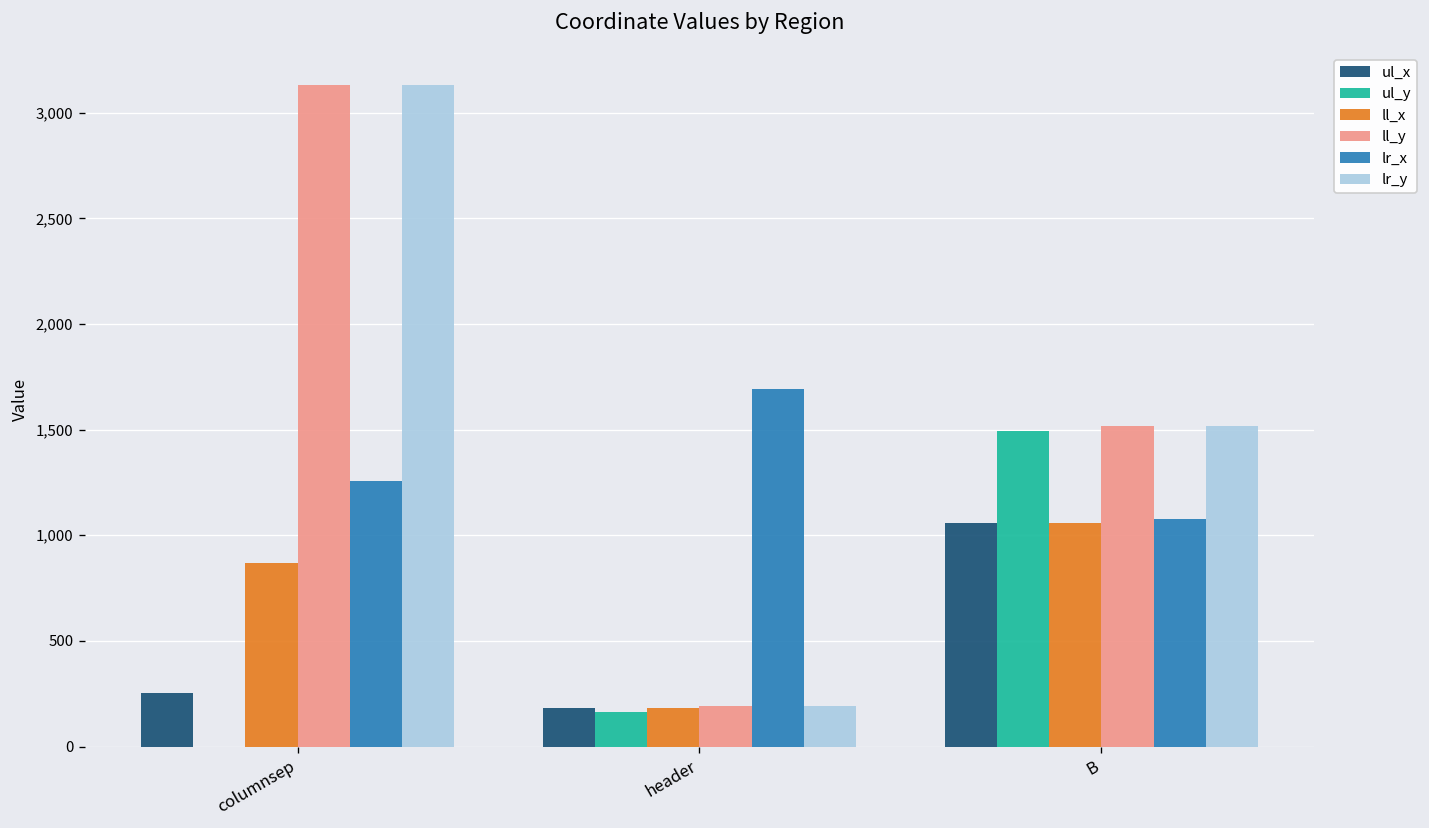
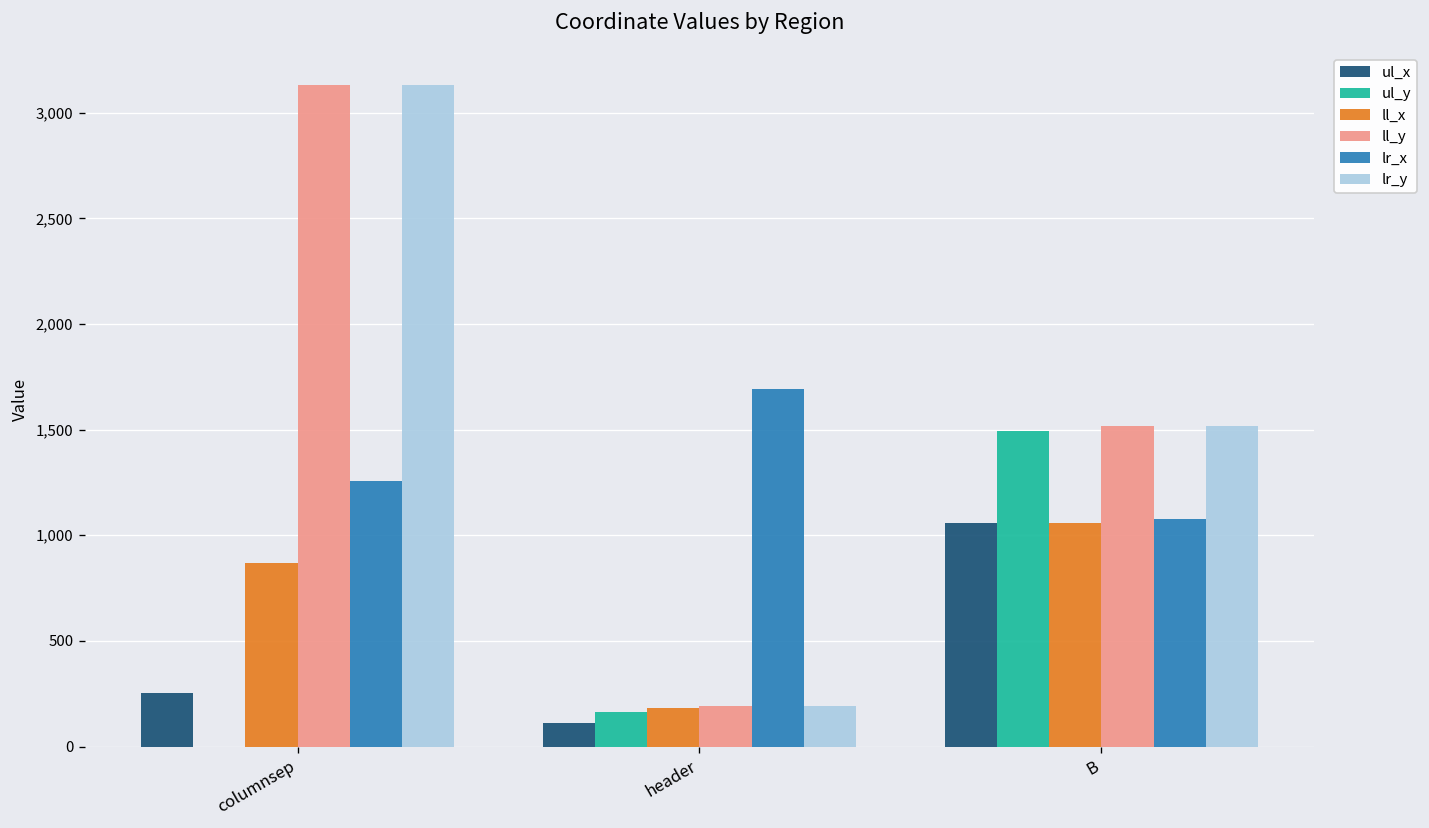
ul_x, header: 180 -> 110
